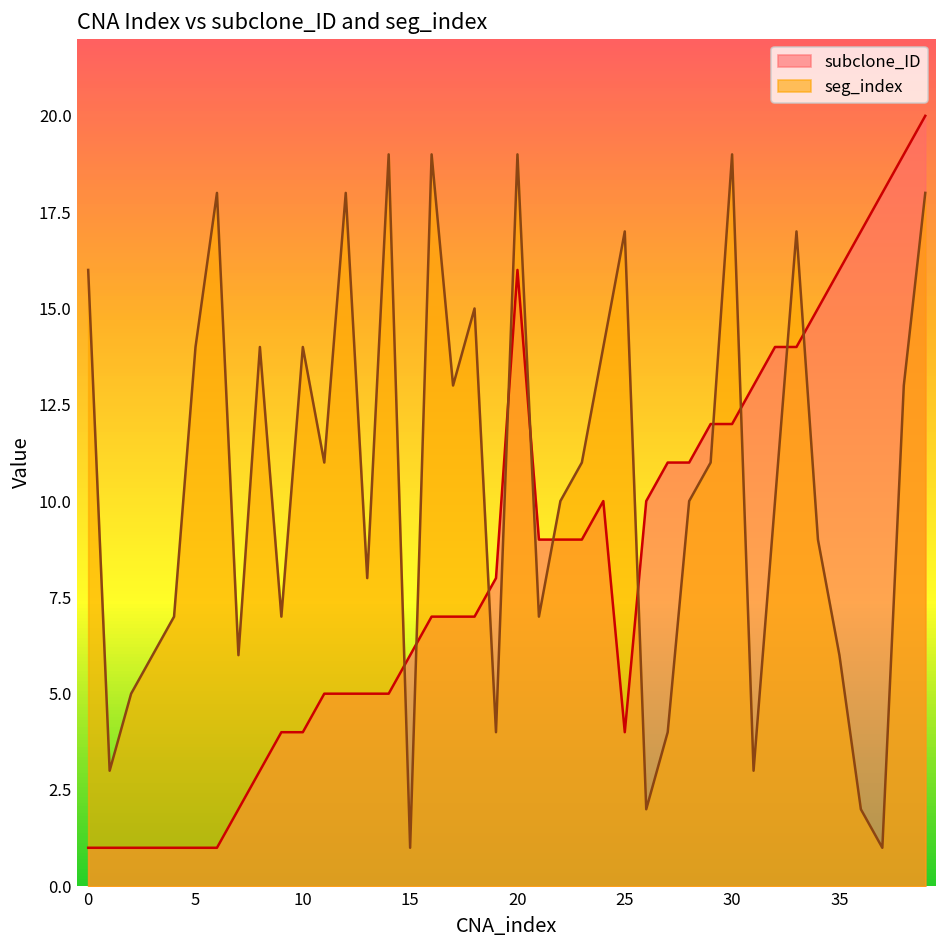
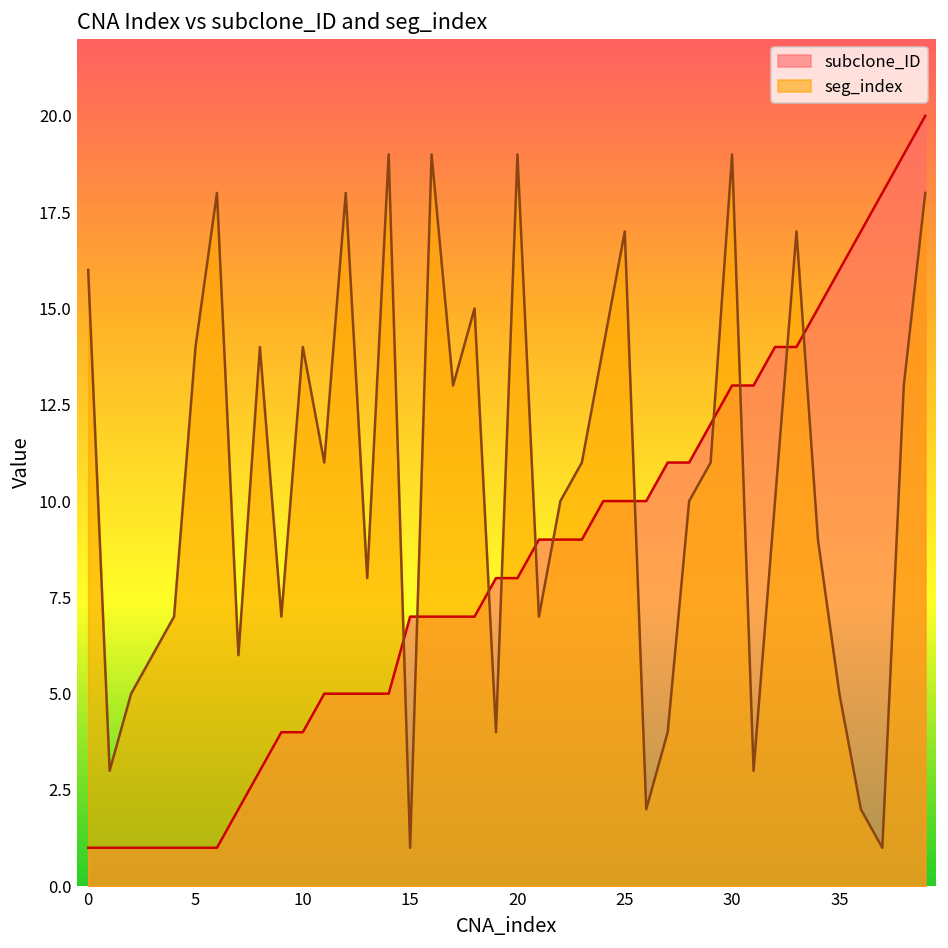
subclone_ID, 15: 6 -> 7
subclone_ID, 20: 16 -> 8
subclone_ID, 25: 4 -> 10
subclone_ID, 30: 12 -> 13
seg_index, 35: 6 -> 5
